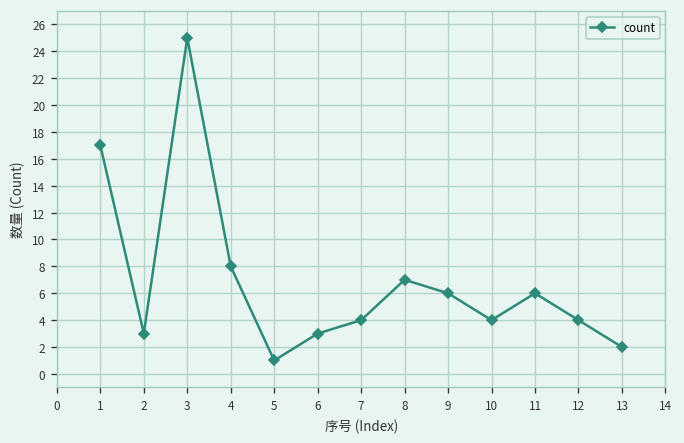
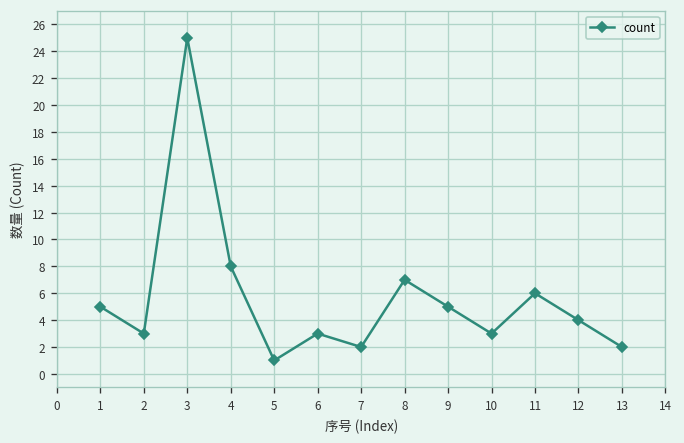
1: 17 -> 5
7: 4 -> 2
9: 6 -> 5
10: 4 -> 3
